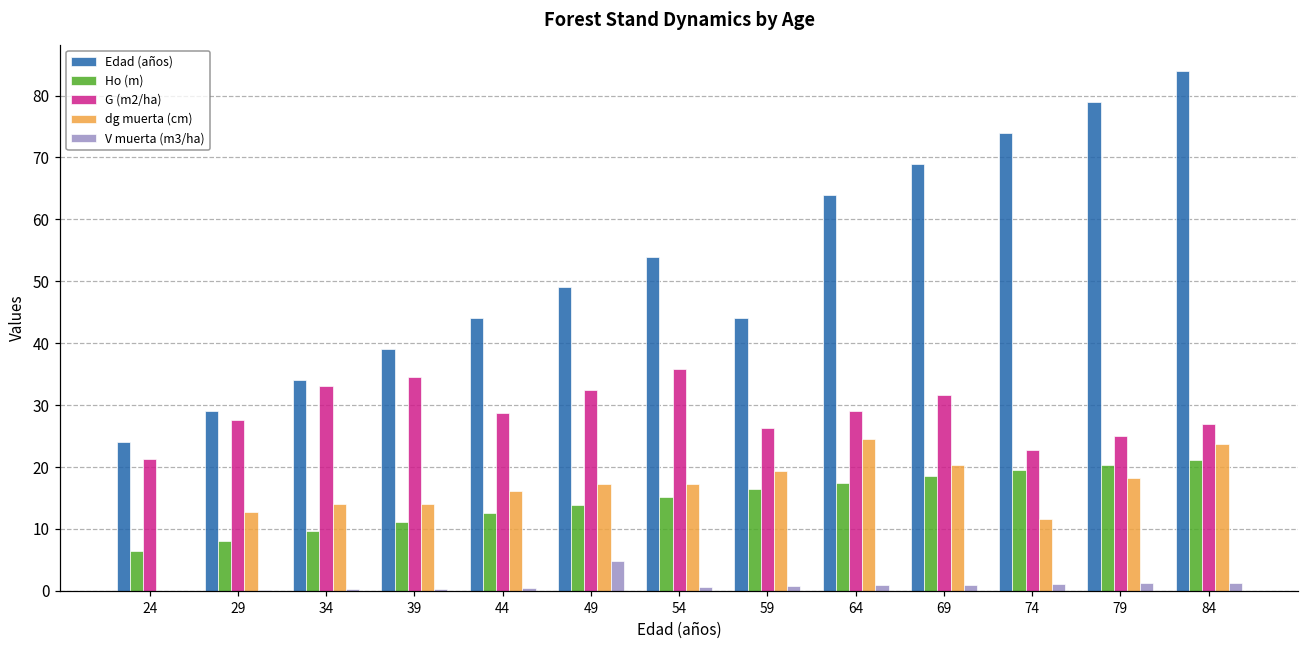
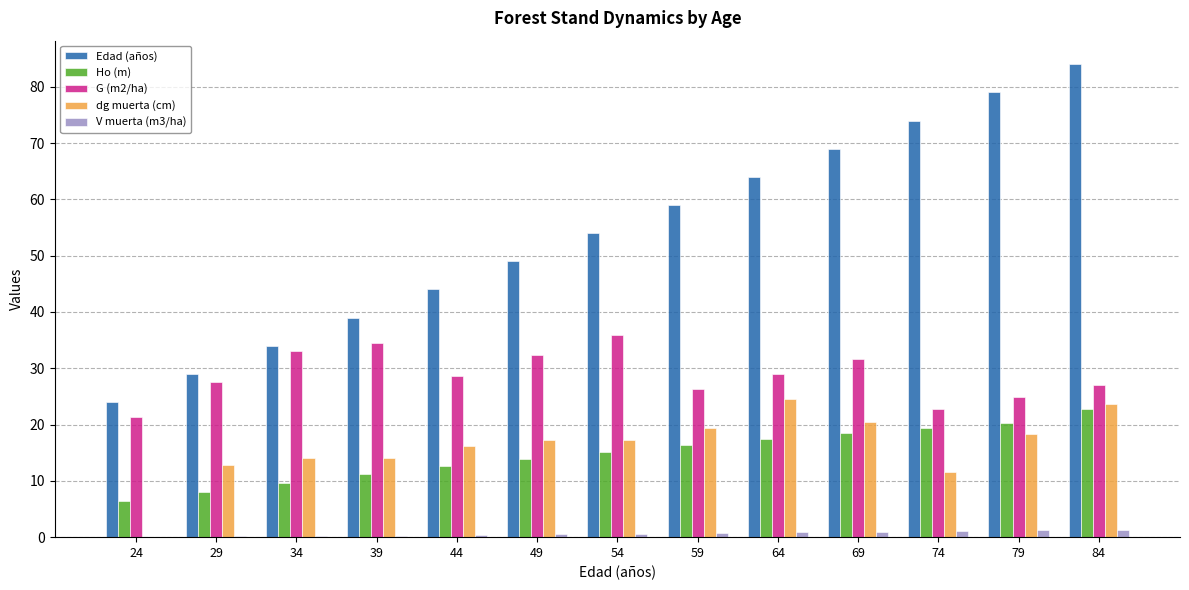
V muerta (m3/ha), 49: 5 -> 1
Edad (años), 59: 44 -> 59
Ho (m), 84: 21 -> 23
